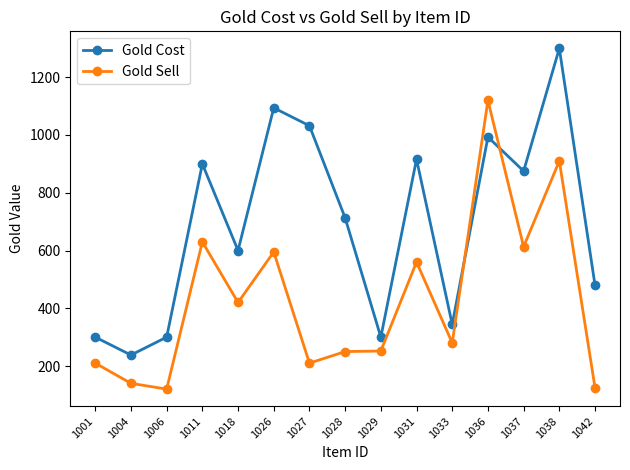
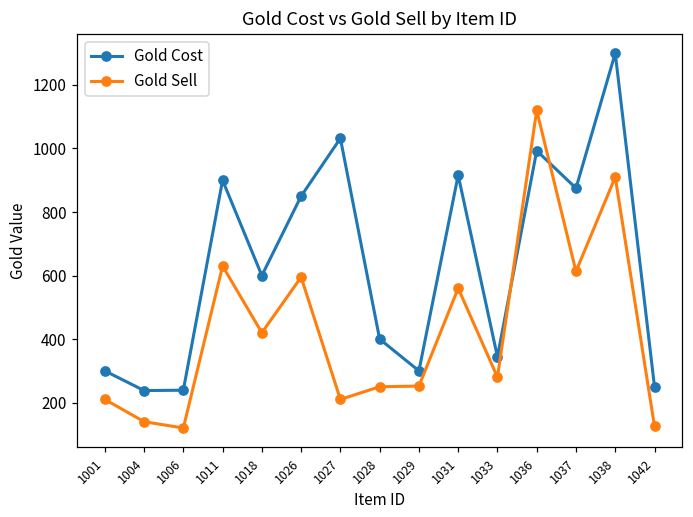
Gold Cost, 1006: 300 -> 240
Gold Cost, 1026: 1090 -> 850
Gold Cost, 1028: 710 -> 400
Gold Cost, 1042: 480 -> 250
